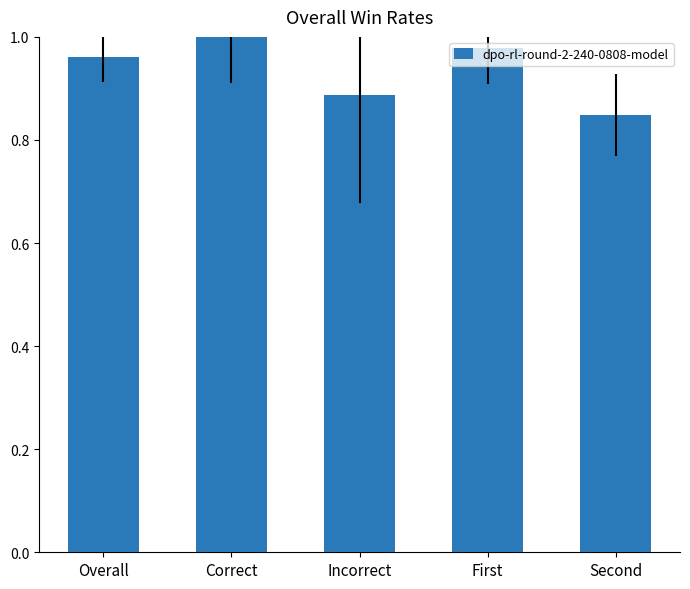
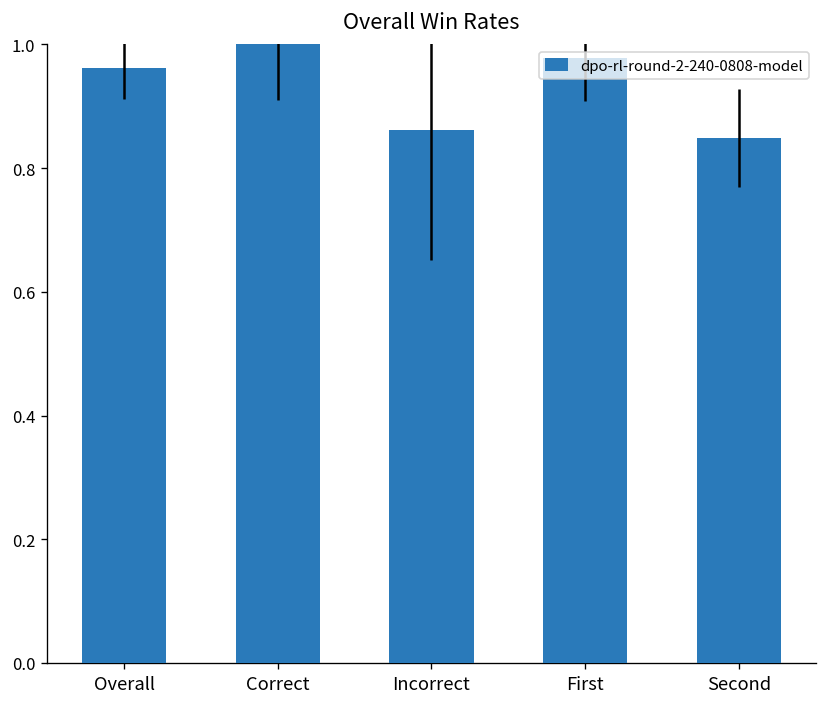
Incorrect: 0.89 -> 0.86
